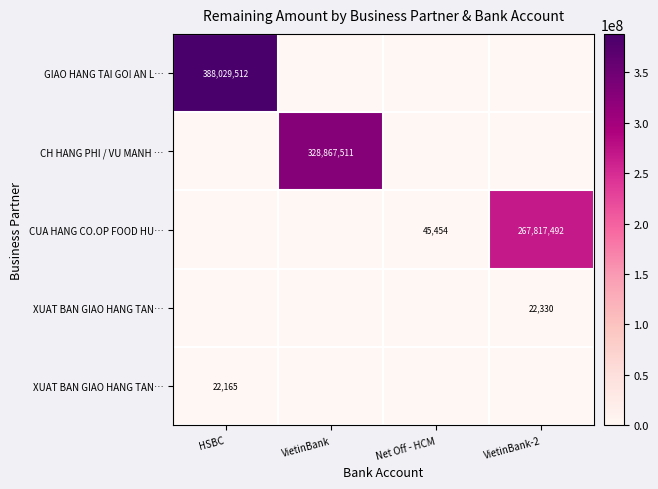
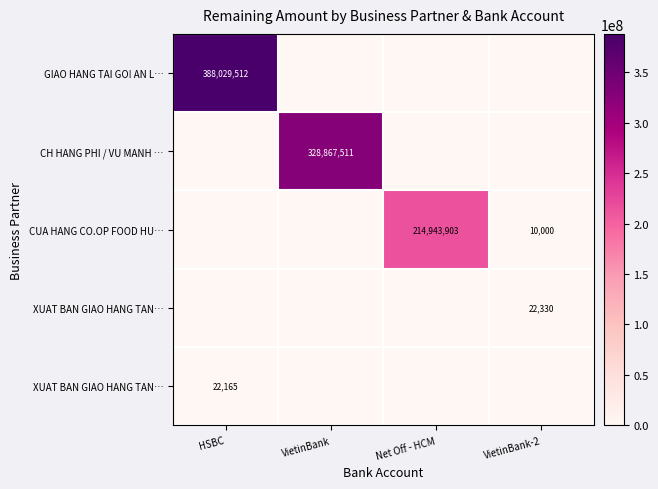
CUA HANG CO.OP FOOD HU…, Net Off - HCM: 45,454 -> 214,943,903
CUA HANG CO.OP FOOD HU…, VietinBank-2: 267,817,492 -> 10,000
